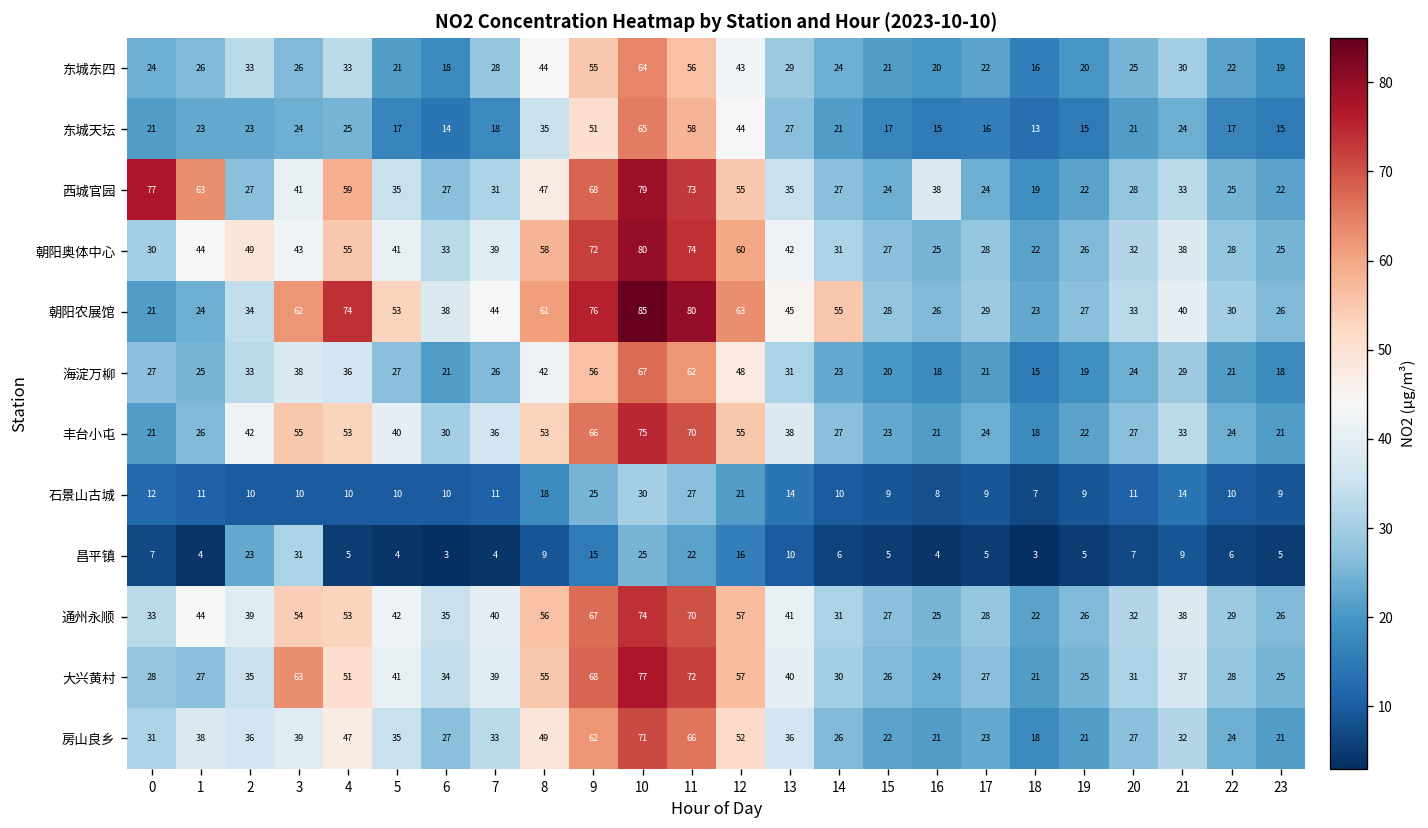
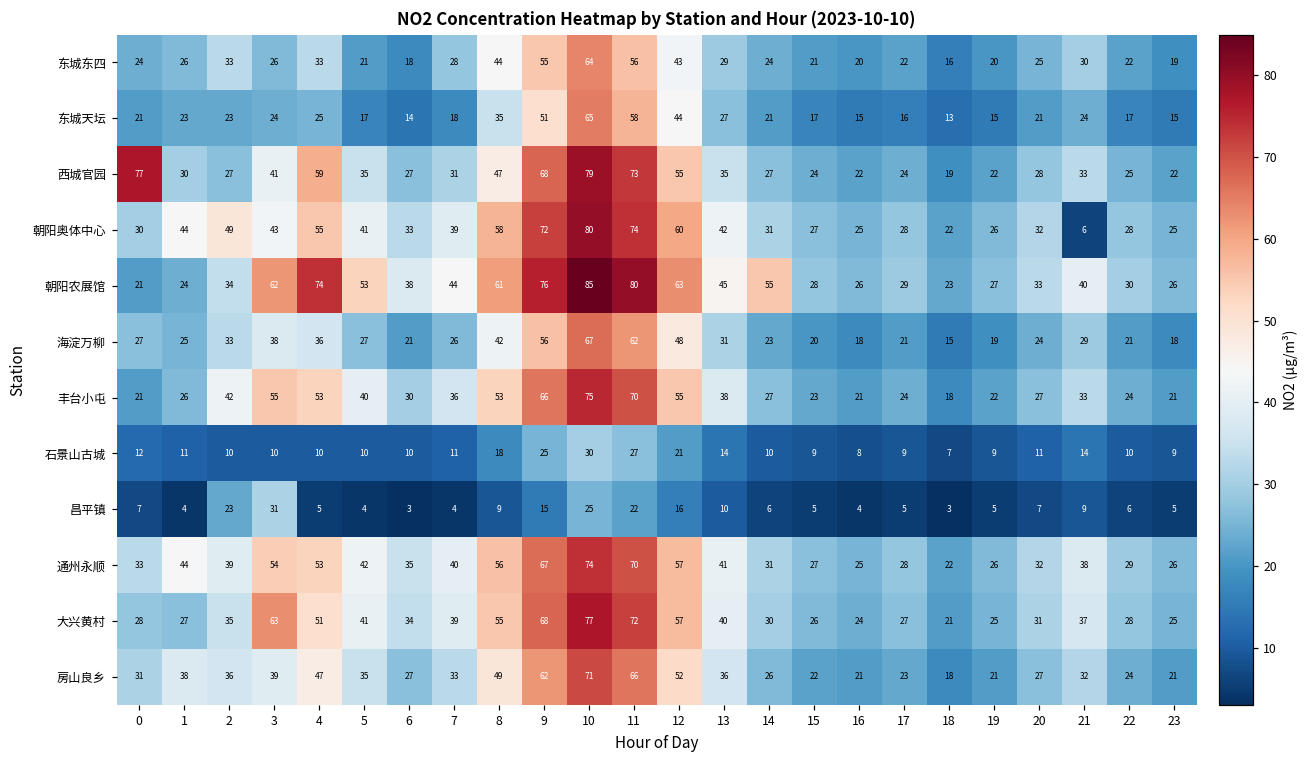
西城官园, 1: 63 -> 30
西城官园, 16: 38 -> 22
朝阳奥体中心, 21: 38 -> 6
